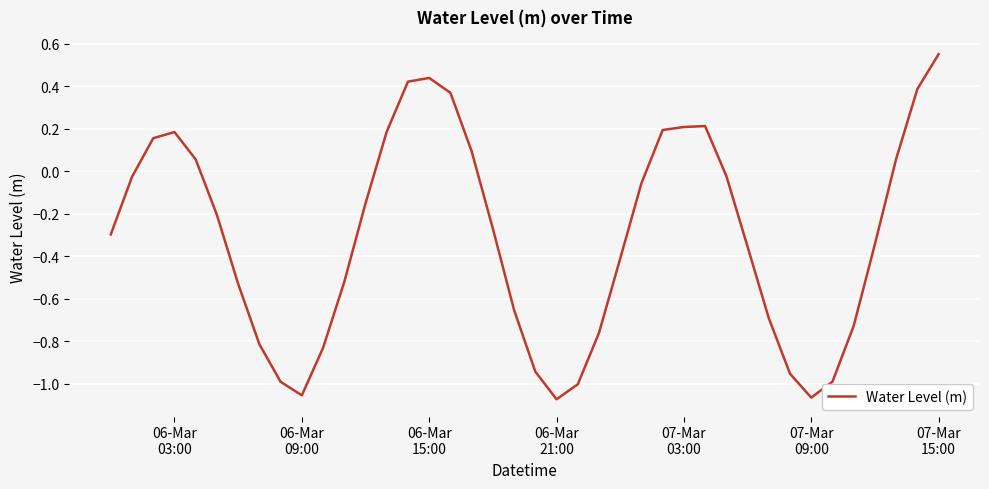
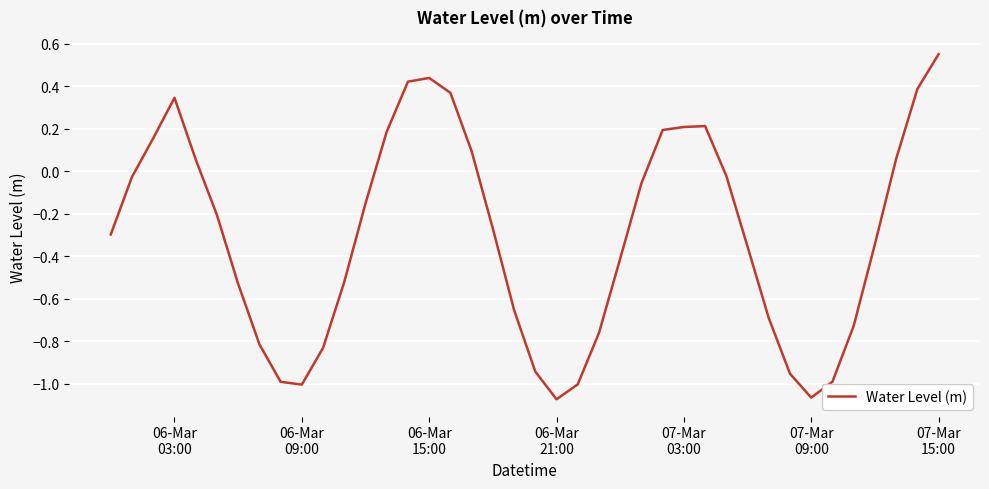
06-Mar 03:00: 0.18 -> 0.34
06-Mar 09:00: -1.06 -> -1.01
